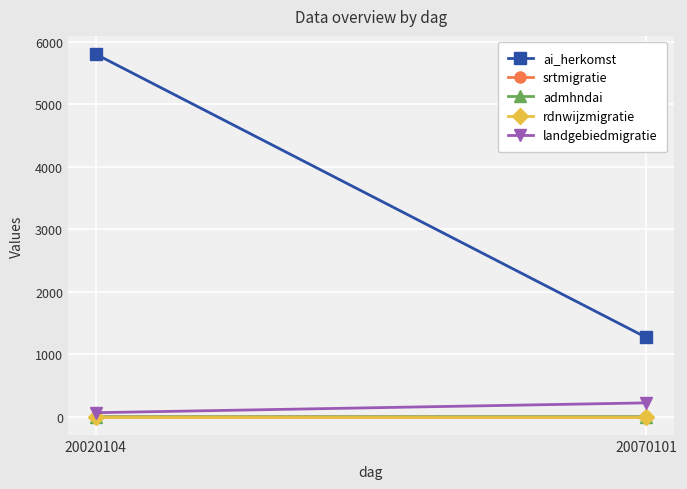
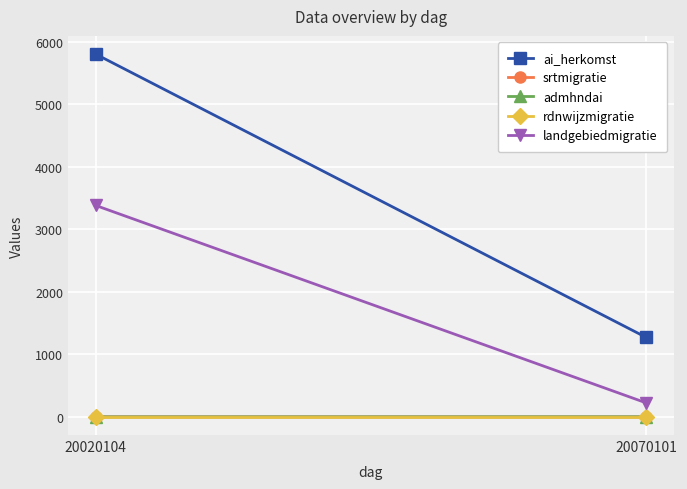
landgebiedmigratie, 20020104: 100 -> 3400
